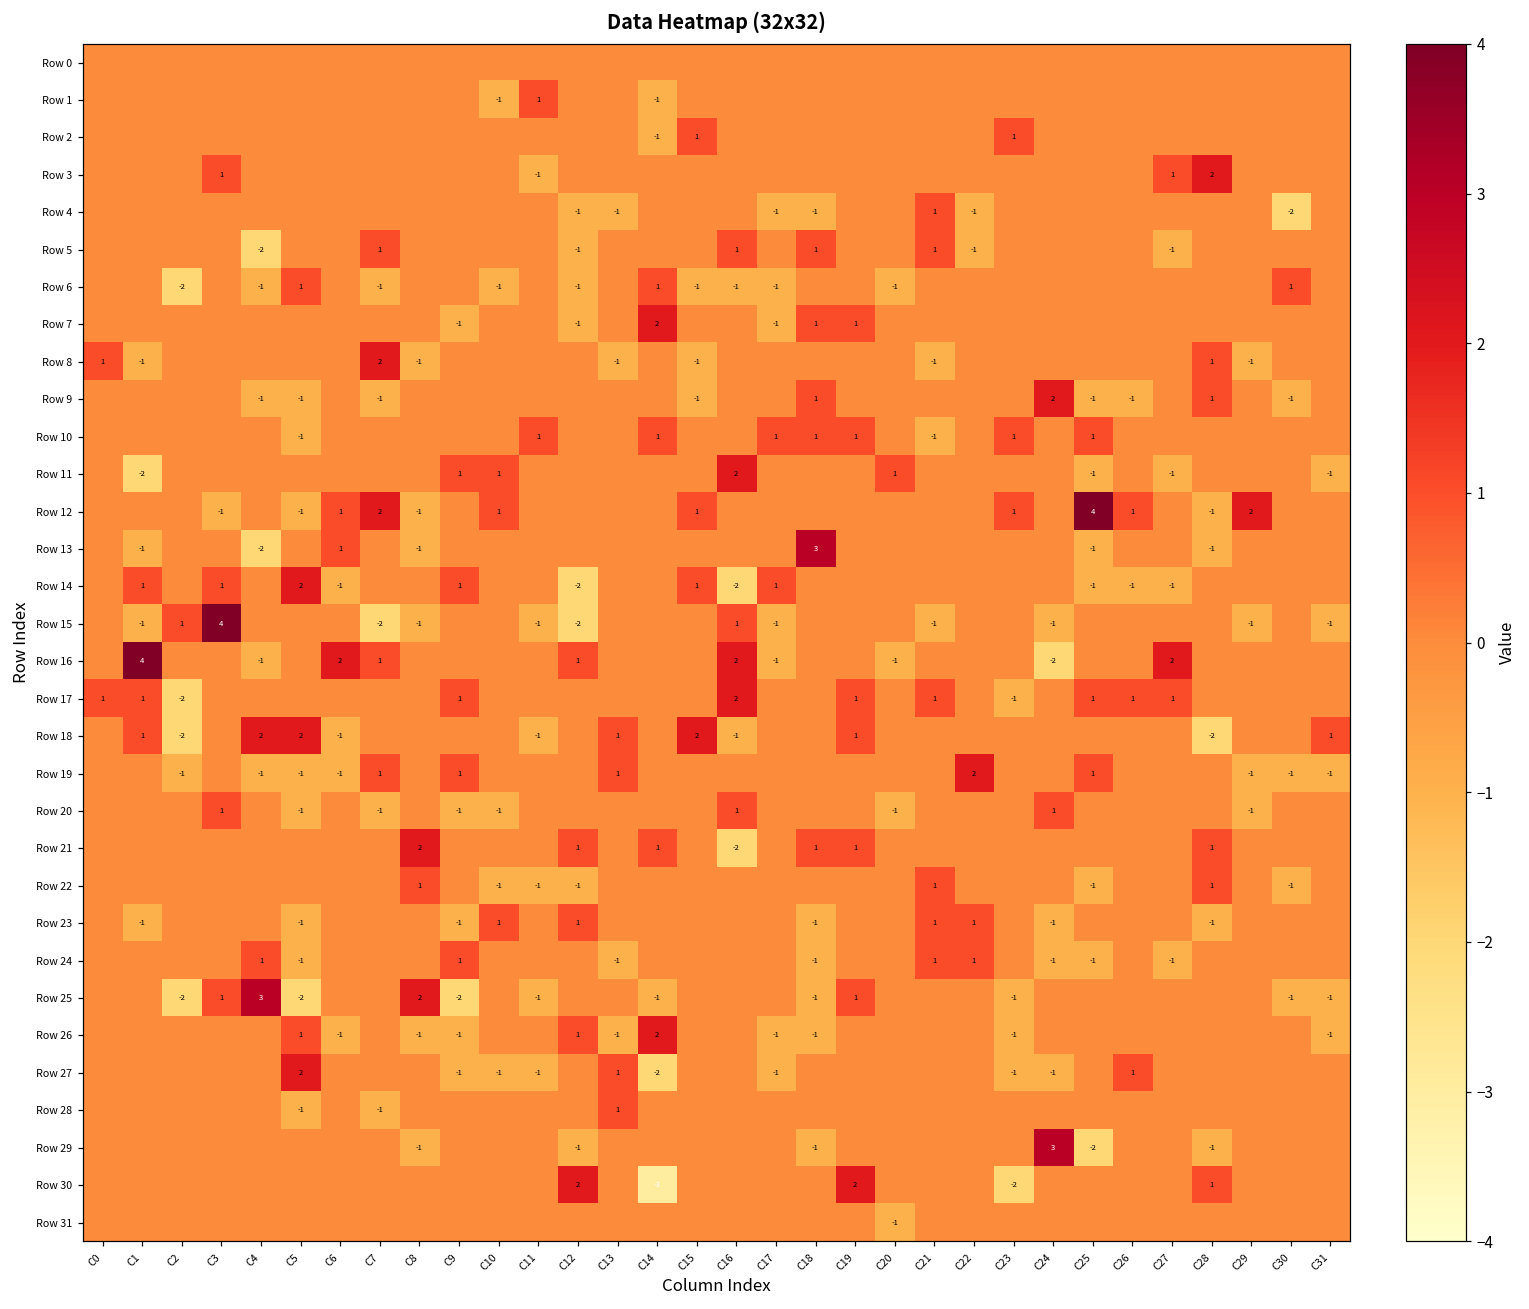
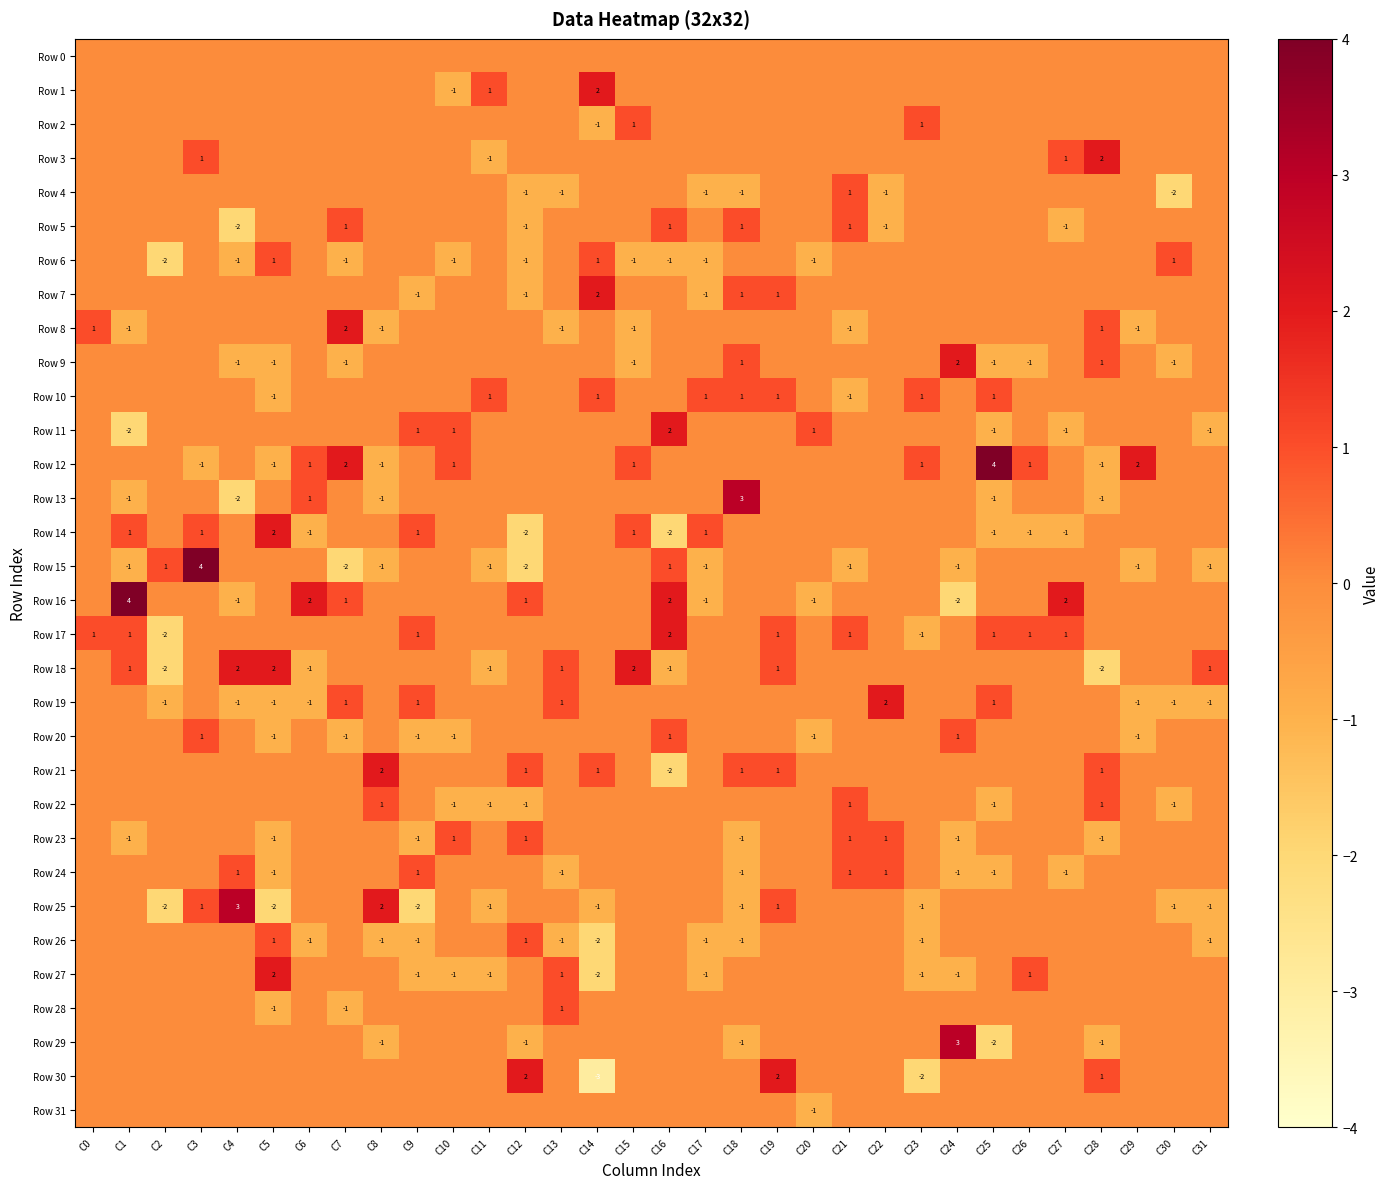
Row 1, C14: -1 -> 2
Row 26, C14: 2 -> -2
